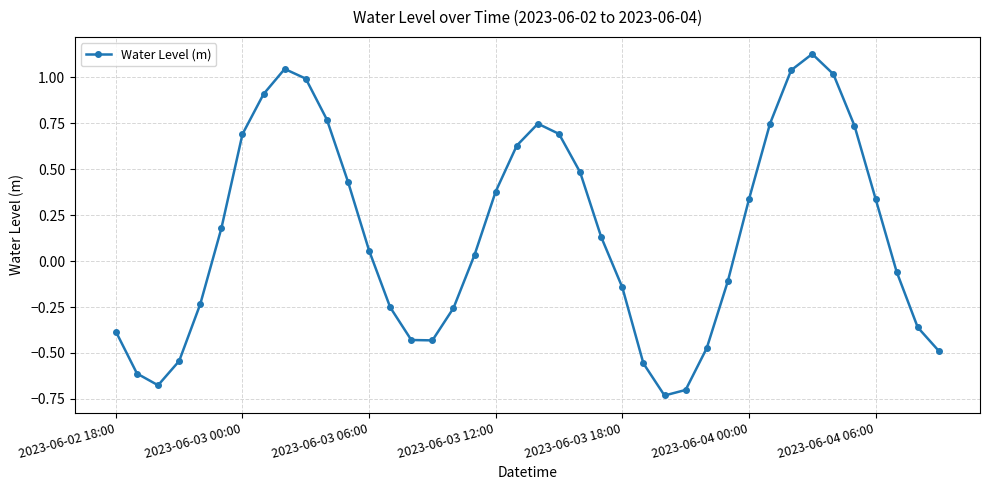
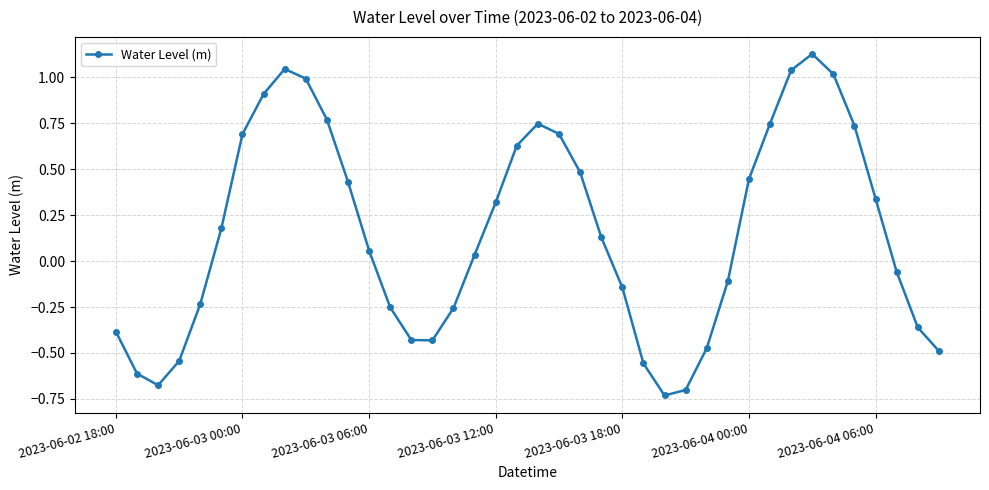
2023-06-03 12:00: 0.38 -> 0.32
2023-06-04 00:00: 0.34 -> 0.45
